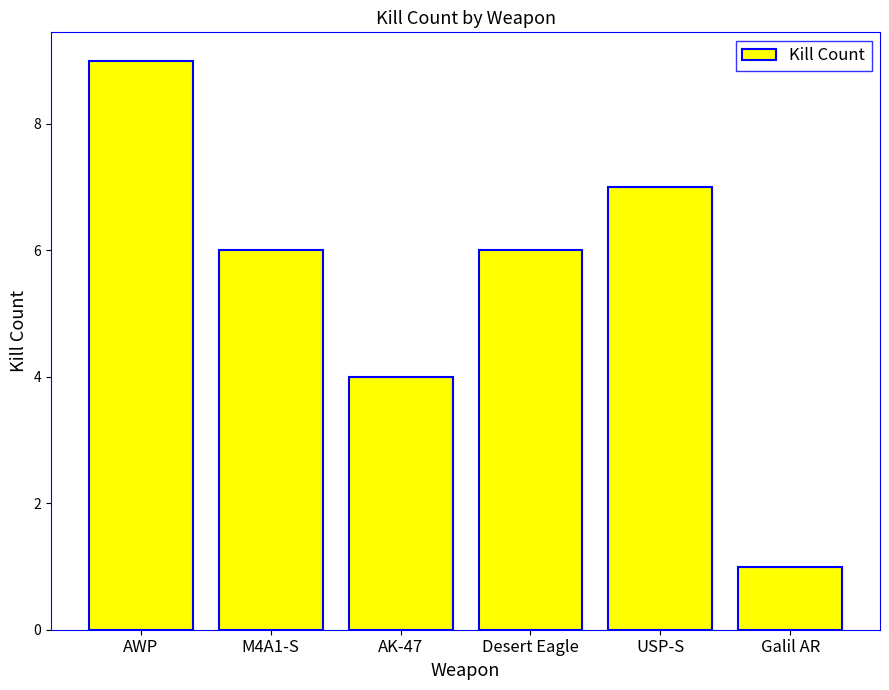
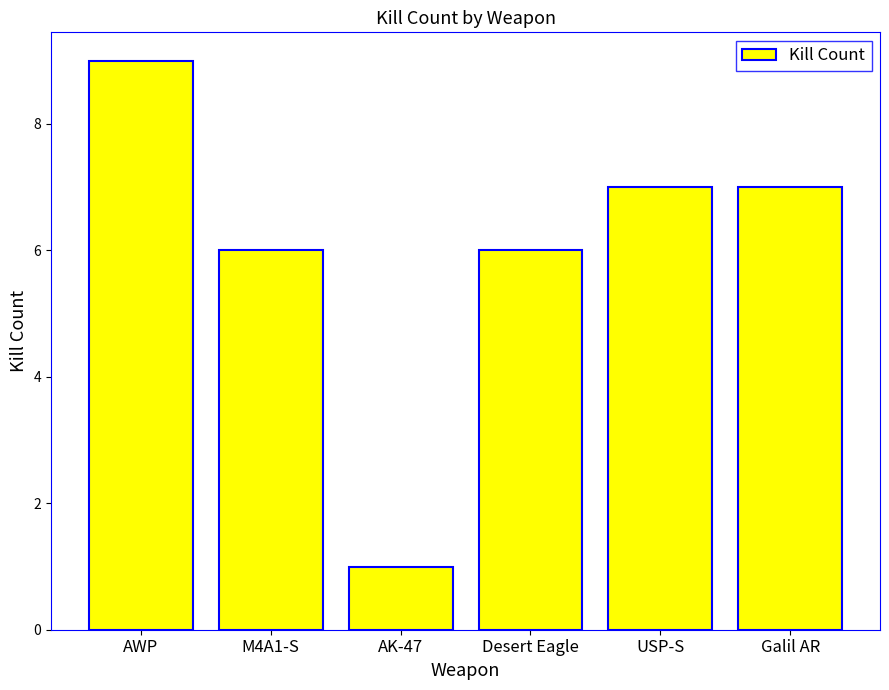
AK-47: 4 -> 1
Galil AR: 1 -> 7
